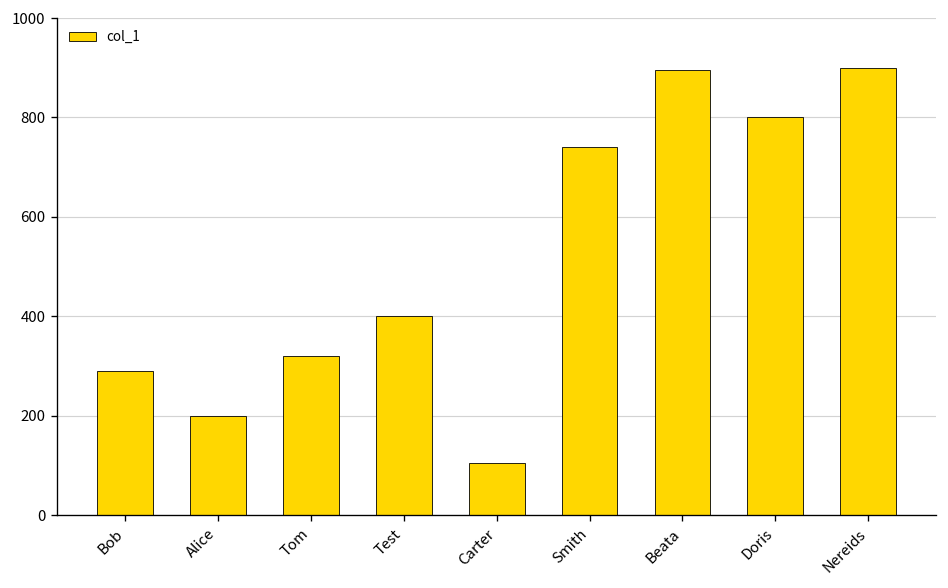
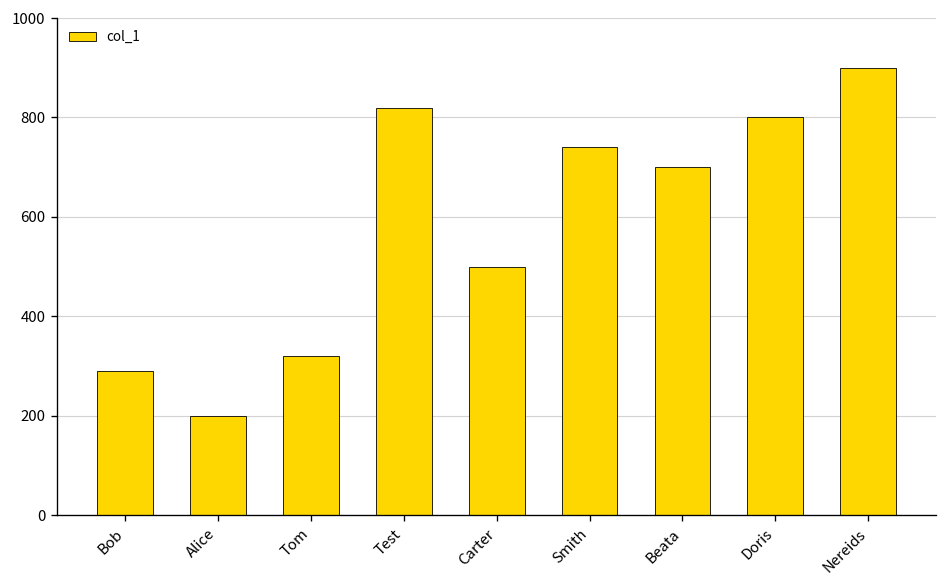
Test: 400 -> 820
Carter: 110 -> 500
Beata: 900 -> 700
